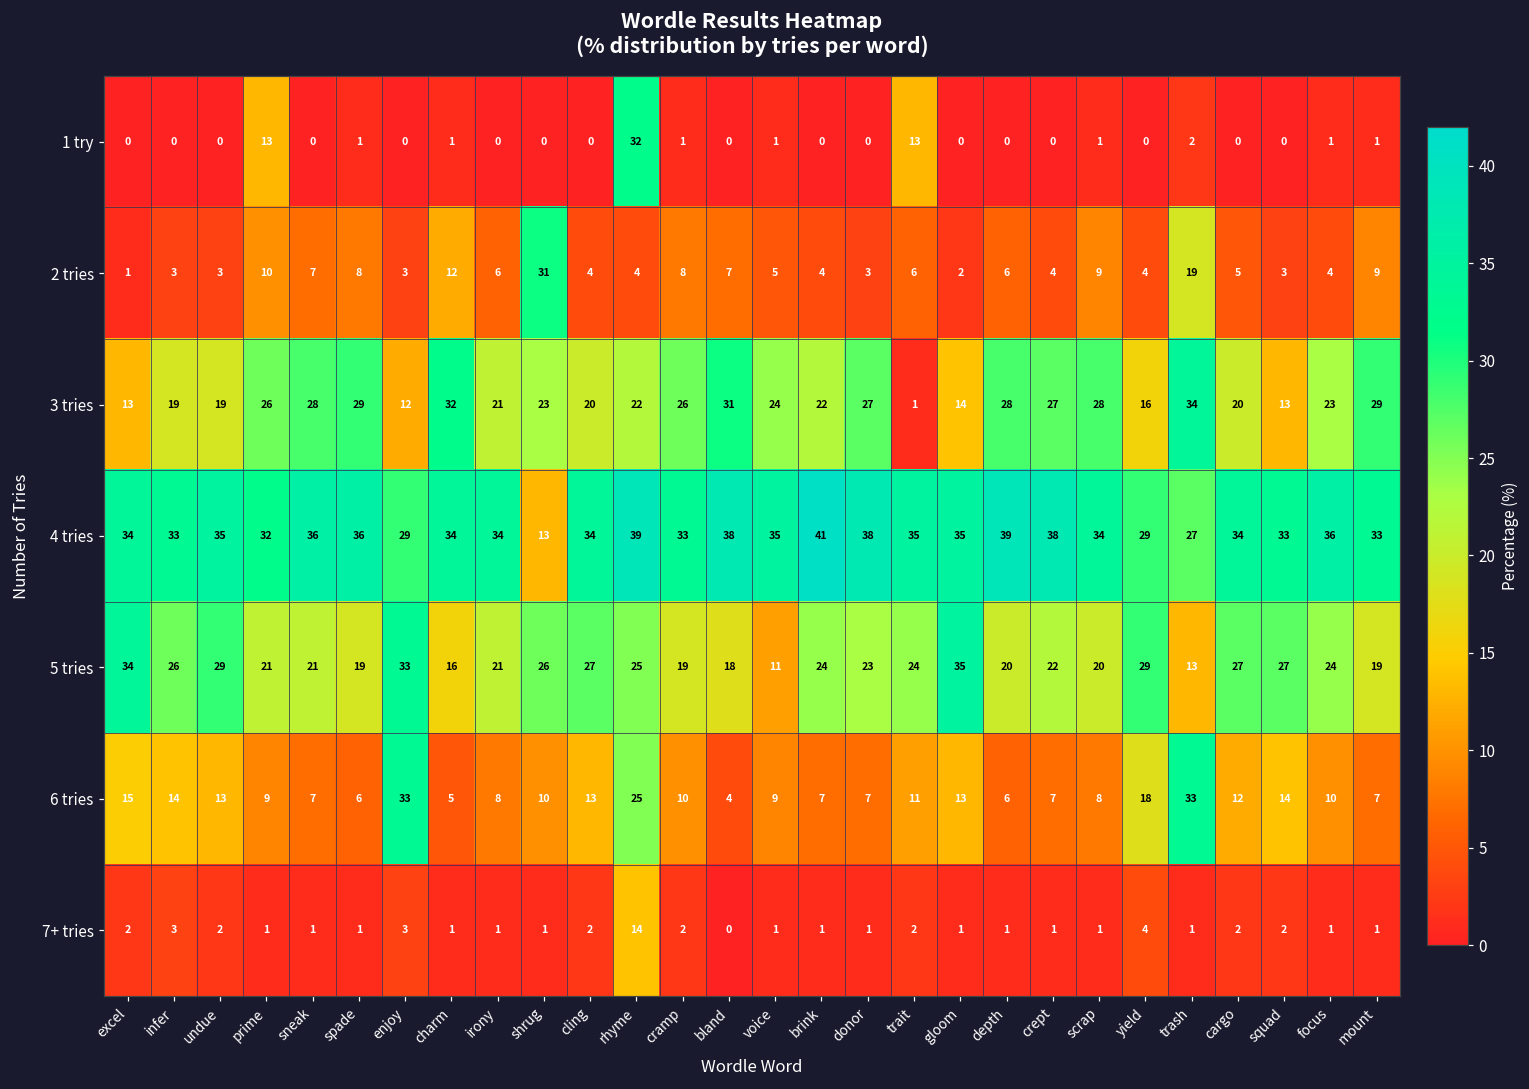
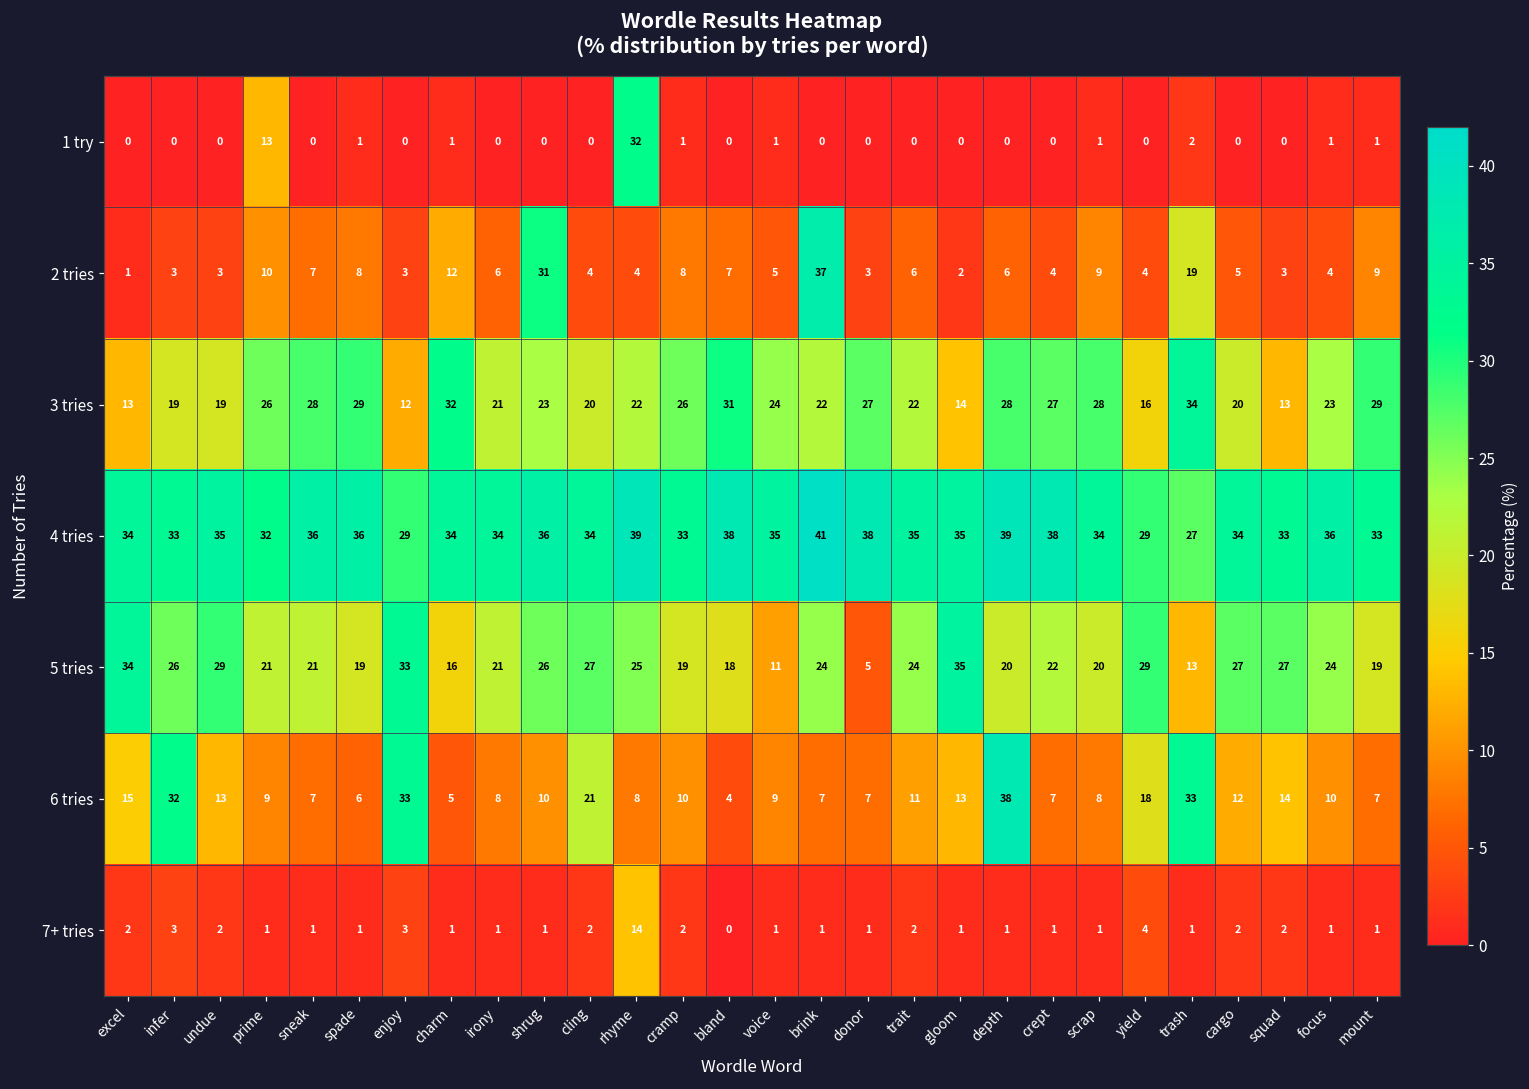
1 try, trait: 13 -> 0
2 tries, brink: 4 -> 37
3 tries, trait: 1 -> 22
4 tries, shrug: 13 -> 36
5 tries, donor: 23 -> 5
6 tries, infer: 14 -> 32
6 tries, cling: 13 -> 21
6 tries, rhyme: 25 -> 8
6 tries, depth: 6 -> 38
